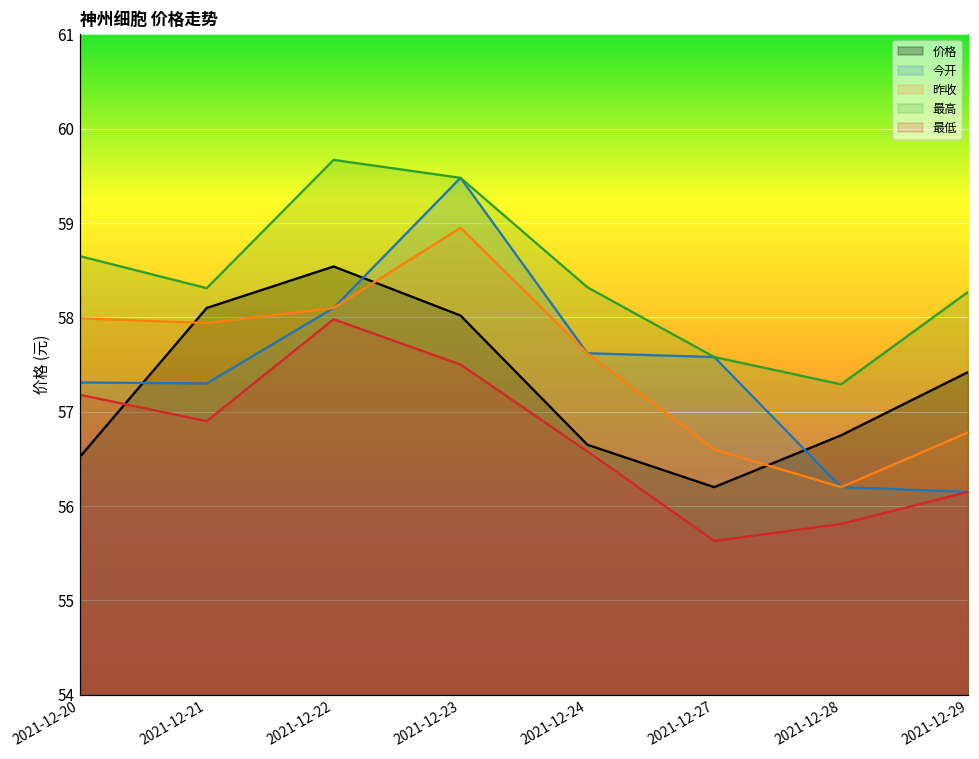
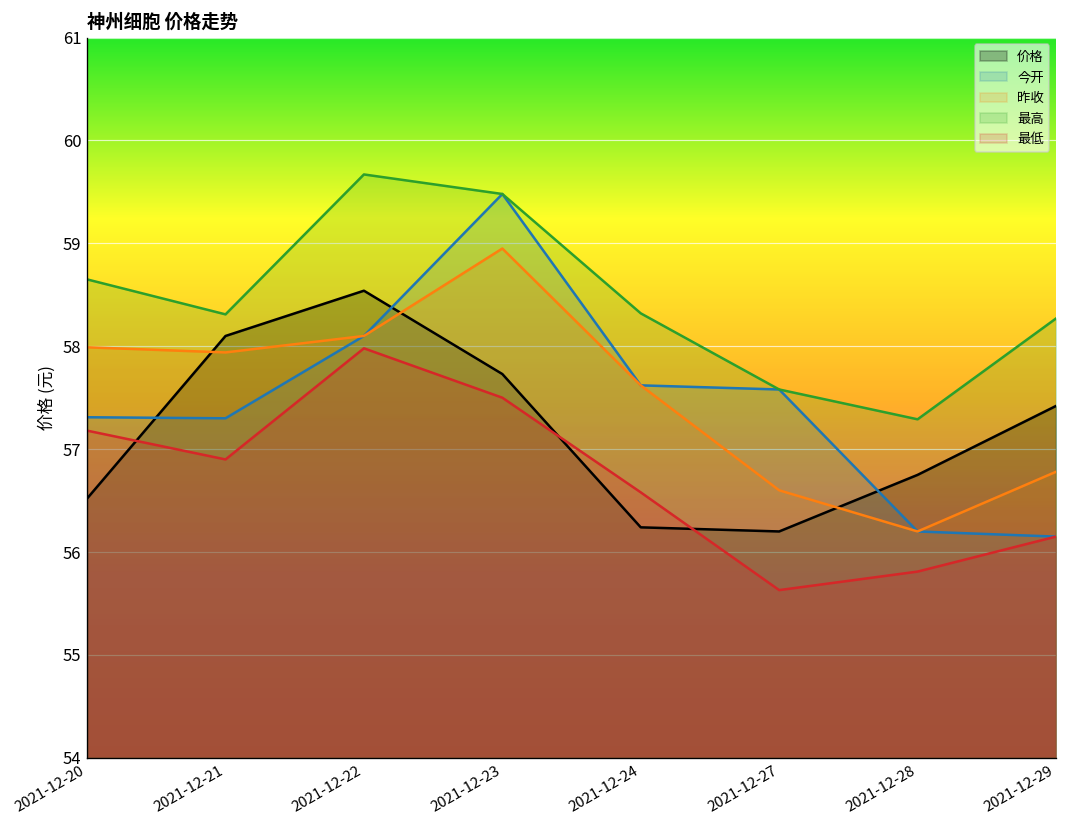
价格, 2021-12-23: 58.0 -> 57.7
价格, 2021-12-24: 56.7 -> 56.2
